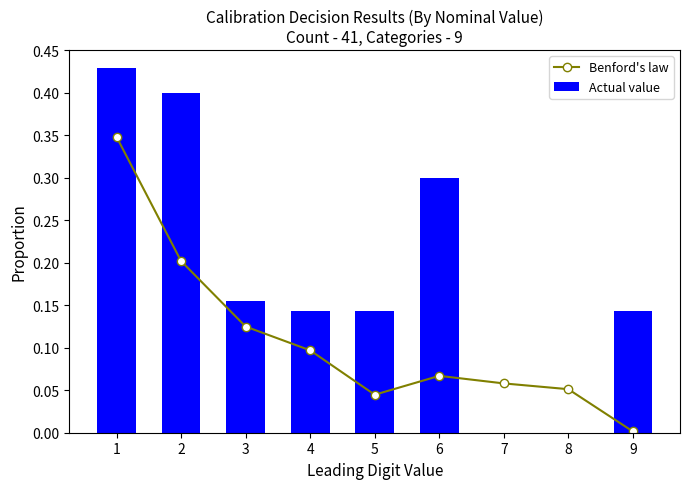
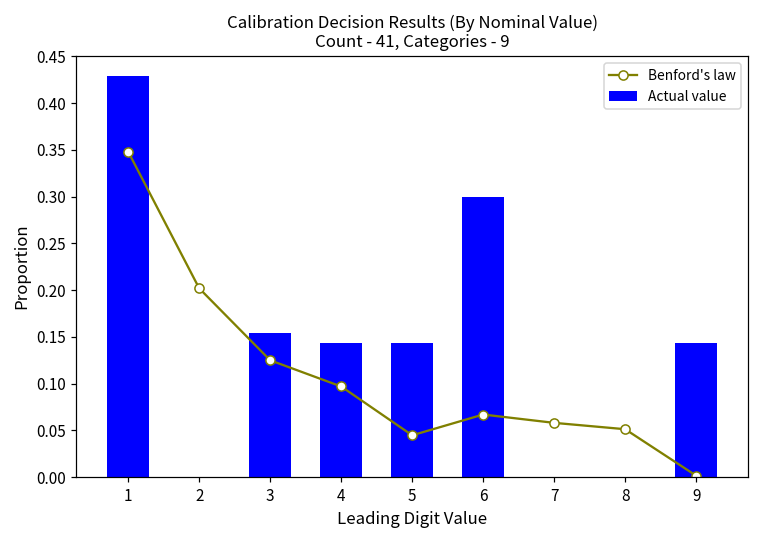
Actual value, 2: 0.4 -> 0.0
